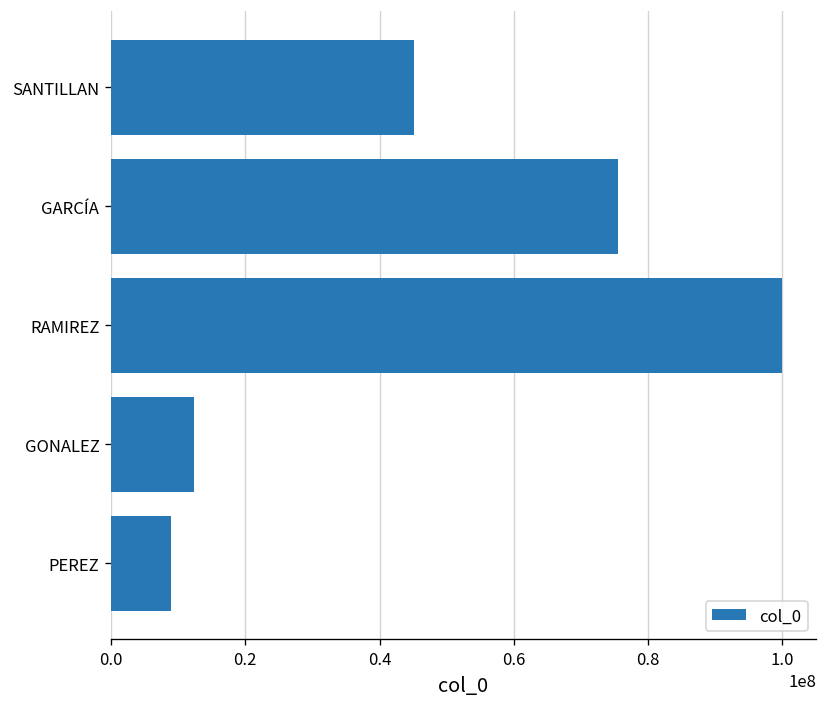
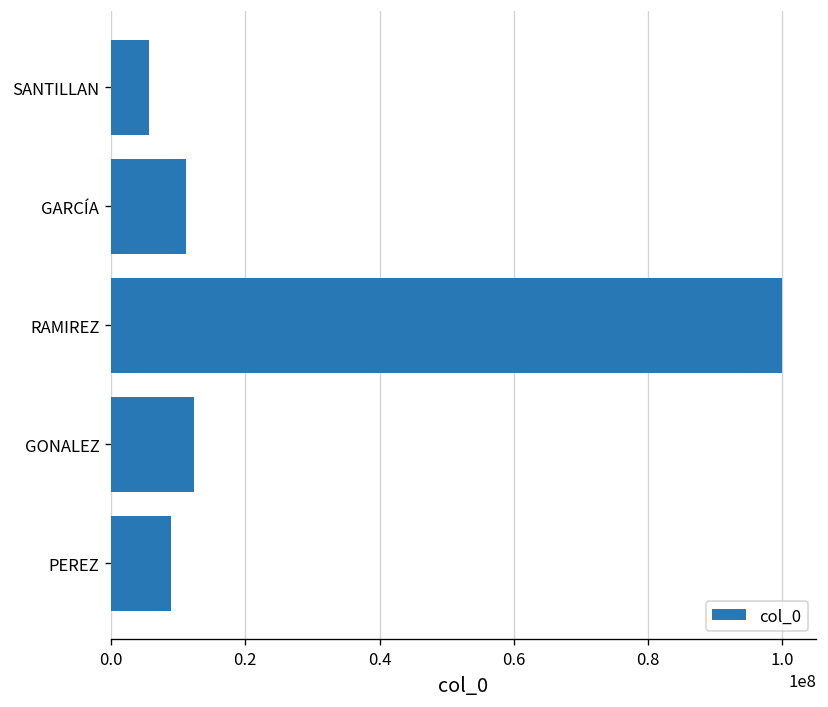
SANTILLAN: 45000000 -> 6000000
GARCÍA: 76000000 -> 11000000
